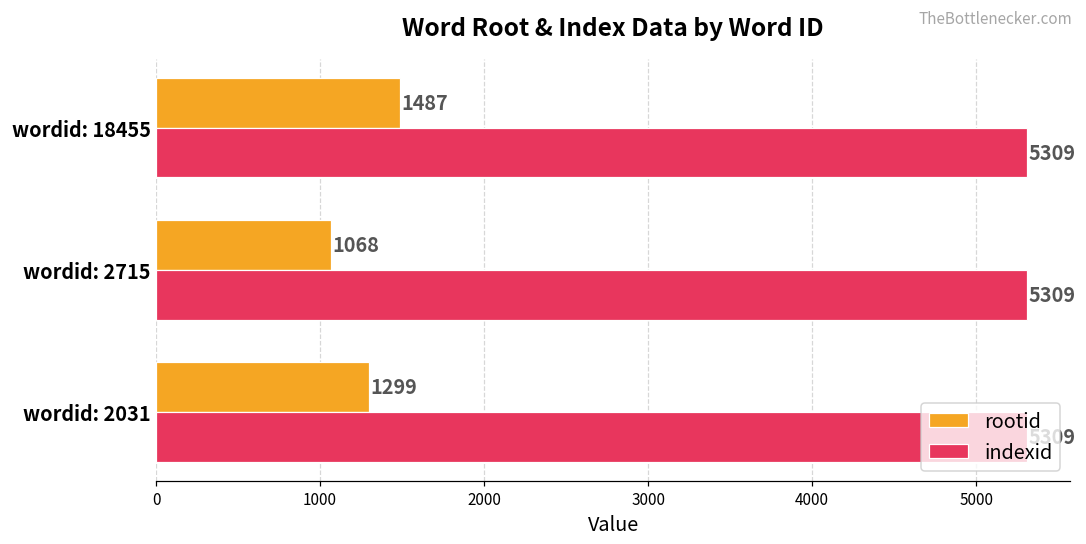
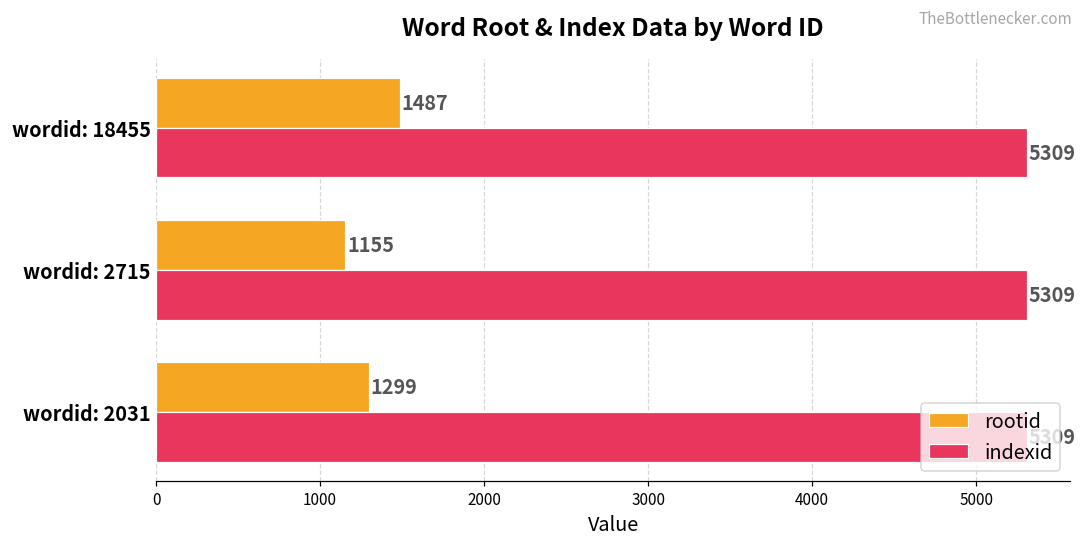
rootid, wordid: 2715: 1068 -> 1155
